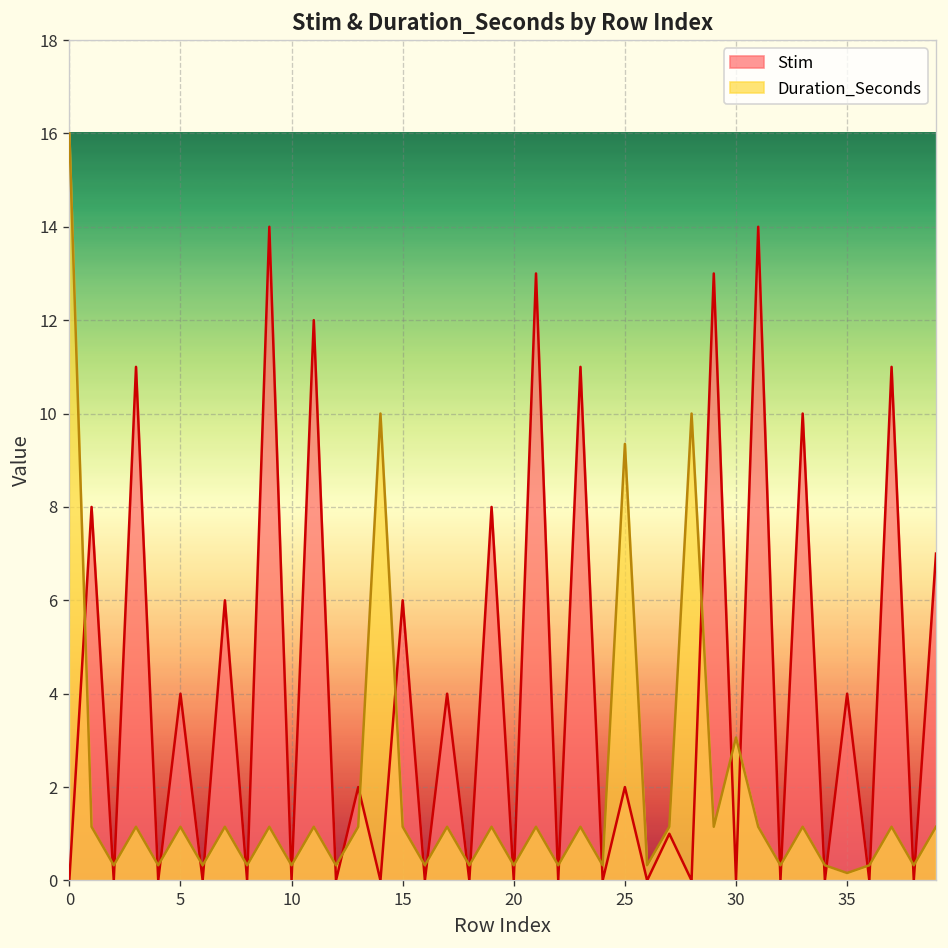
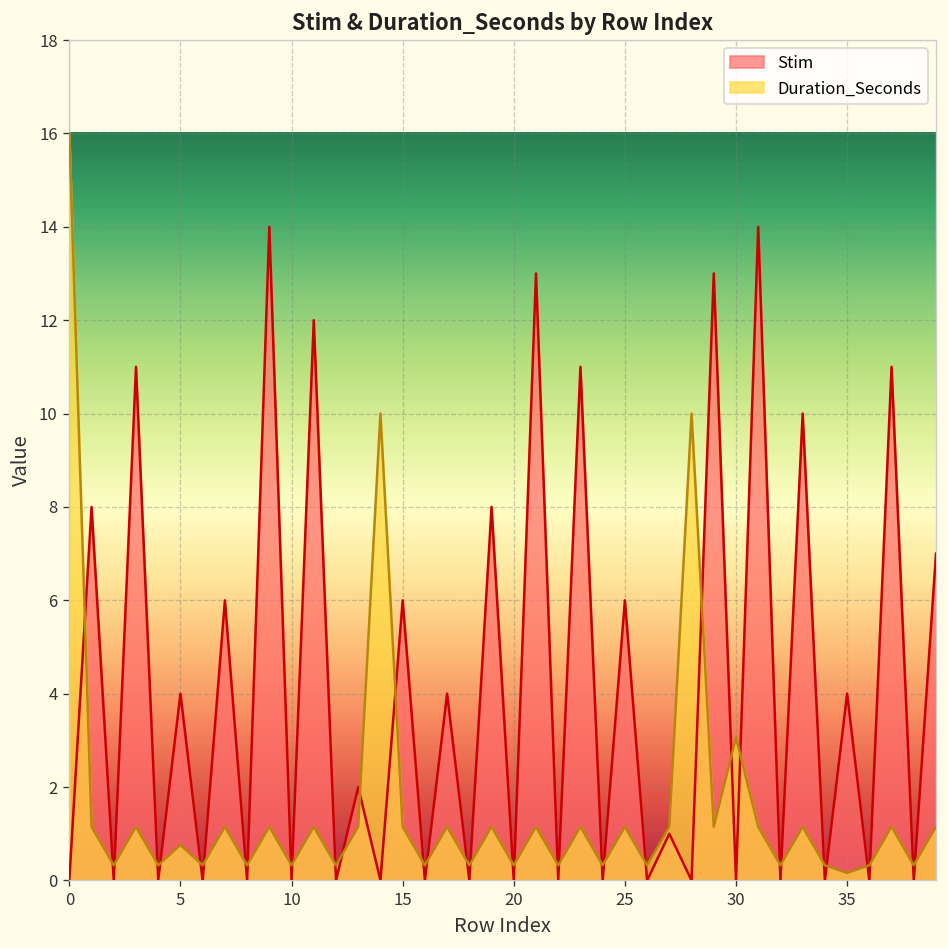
Duration_Seconds, 5: 1.2 -> 0.8
Stim, 25: 2 -> 6
Duration_Seconds, 25: 9.4 -> 1.2
